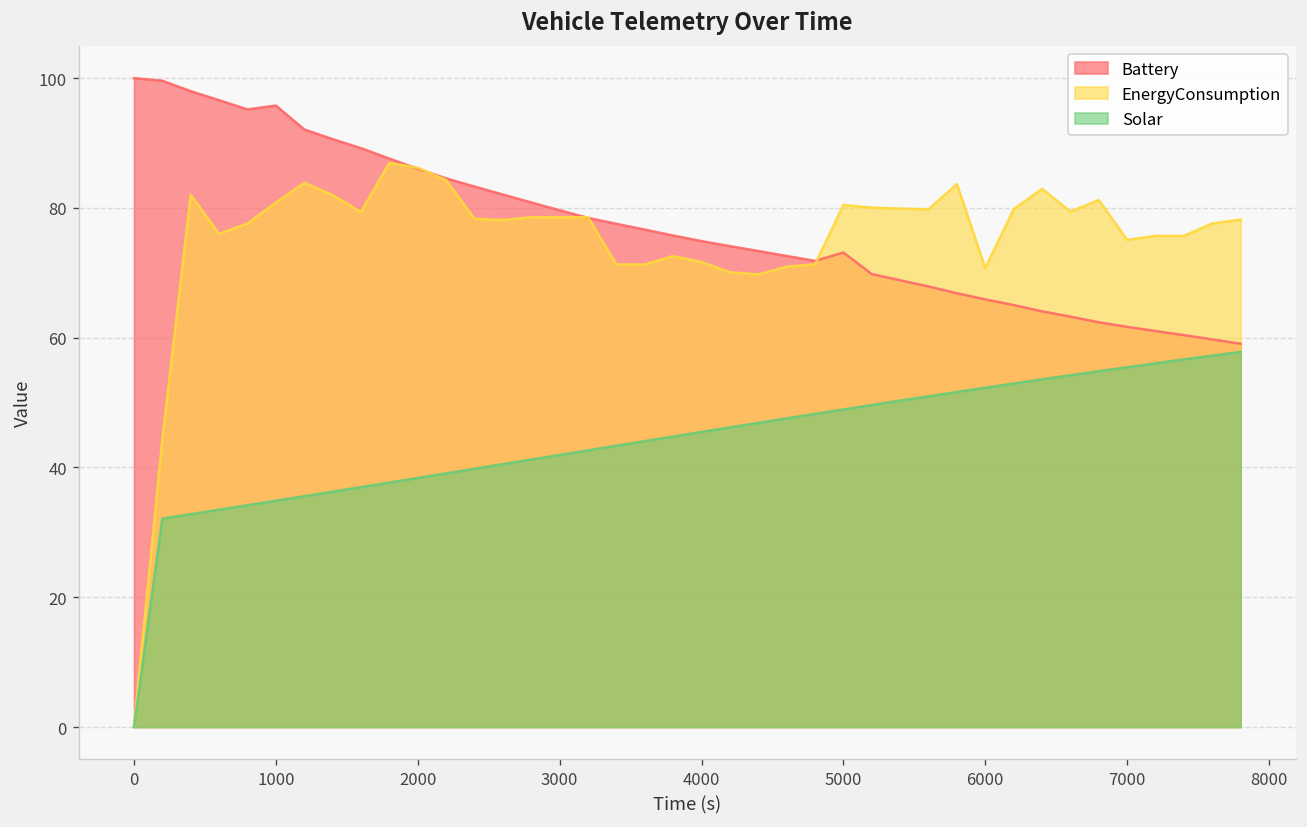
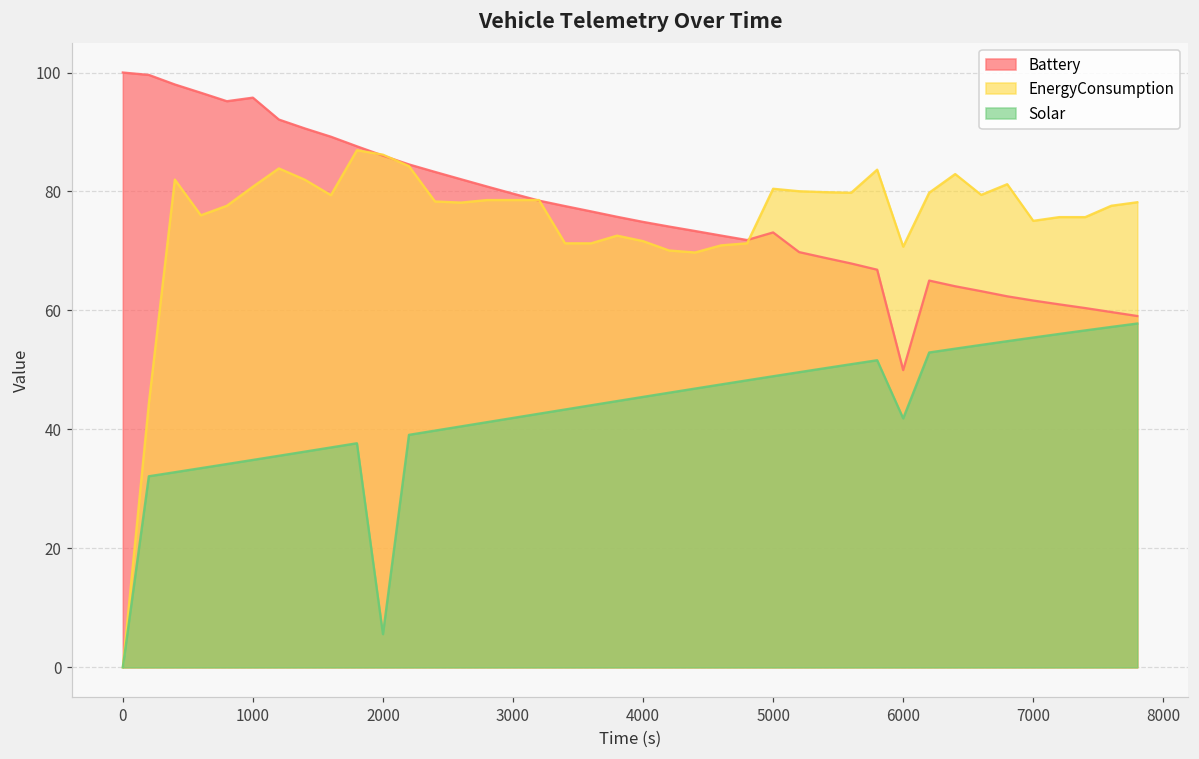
Solar, 2000: 38 -> 6
Battery, 6000: 66 -> 50
Solar, 6000: 52 -> 42
